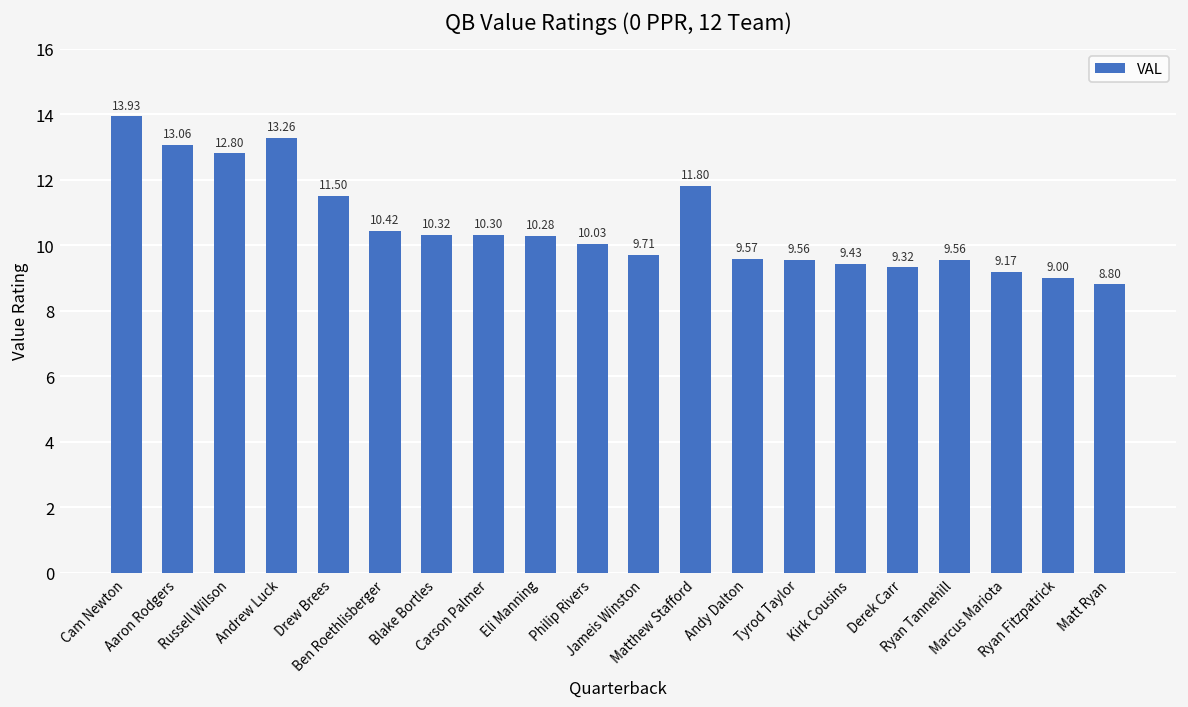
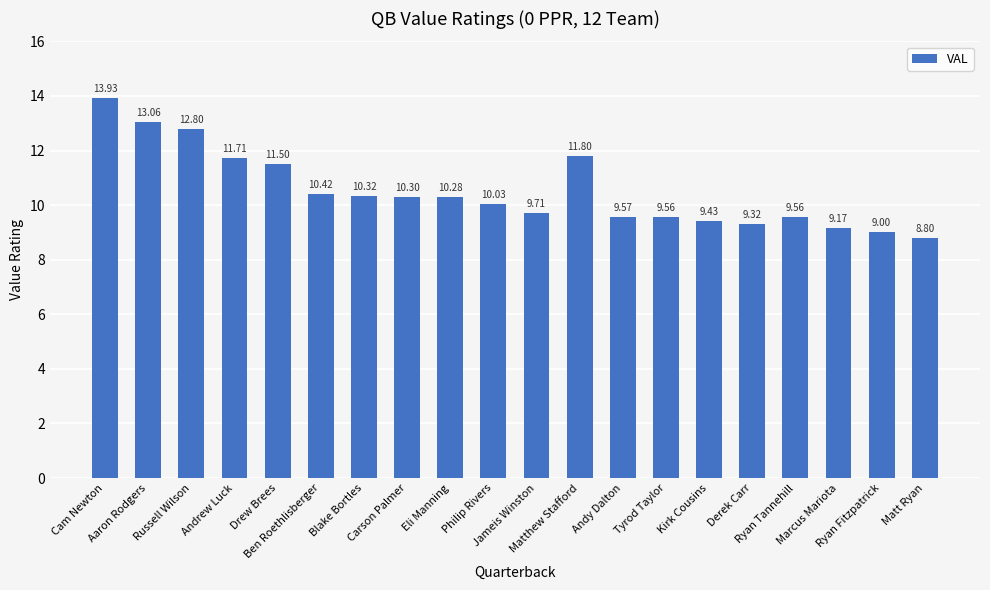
Andrew Luck: 13.26 -> 11.71
